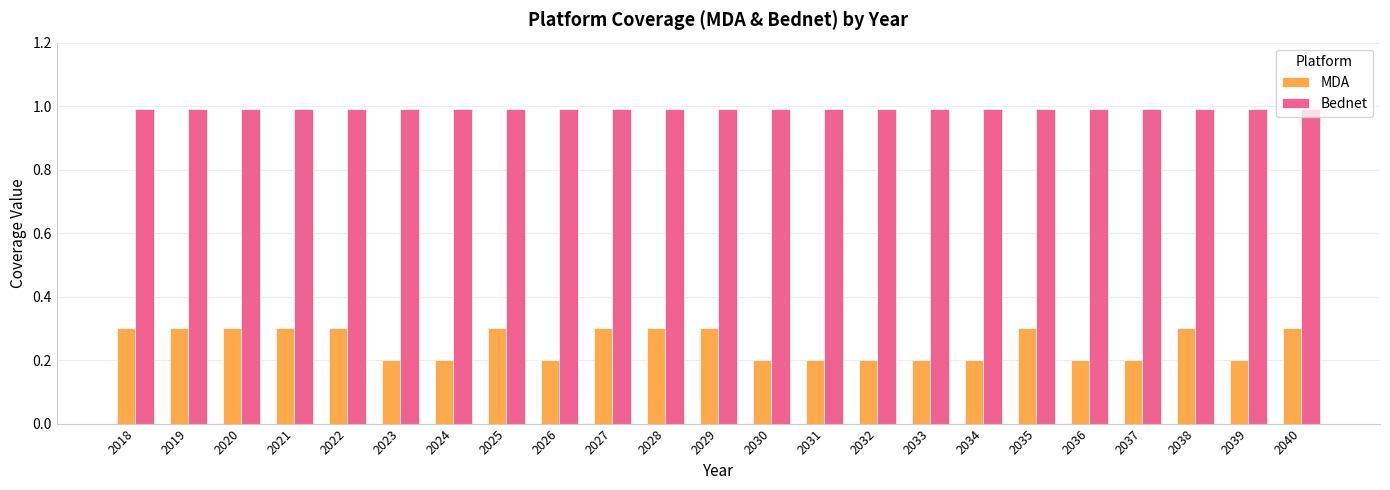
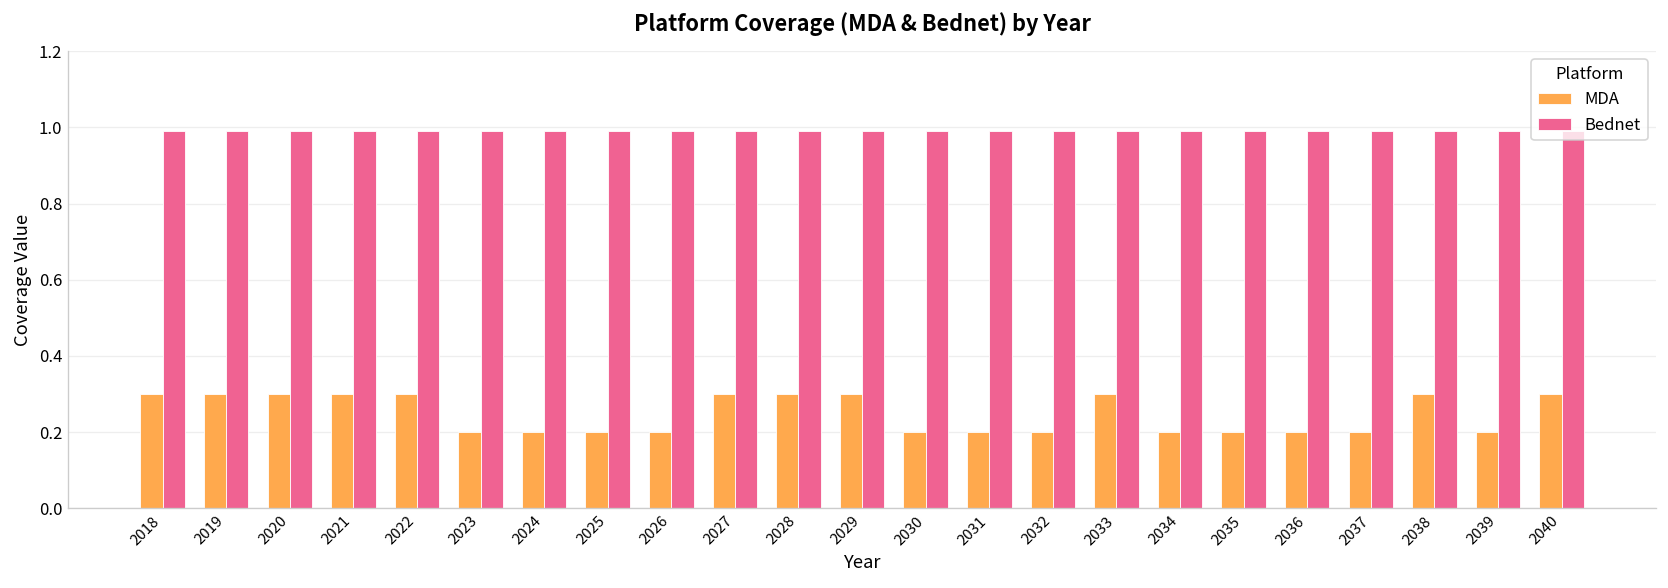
MDA, 2025: 0.3 -> 0.2
MDA, 2033: 0.2 -> 0.3
MDA, 2035: 0.3 -> 0.2
